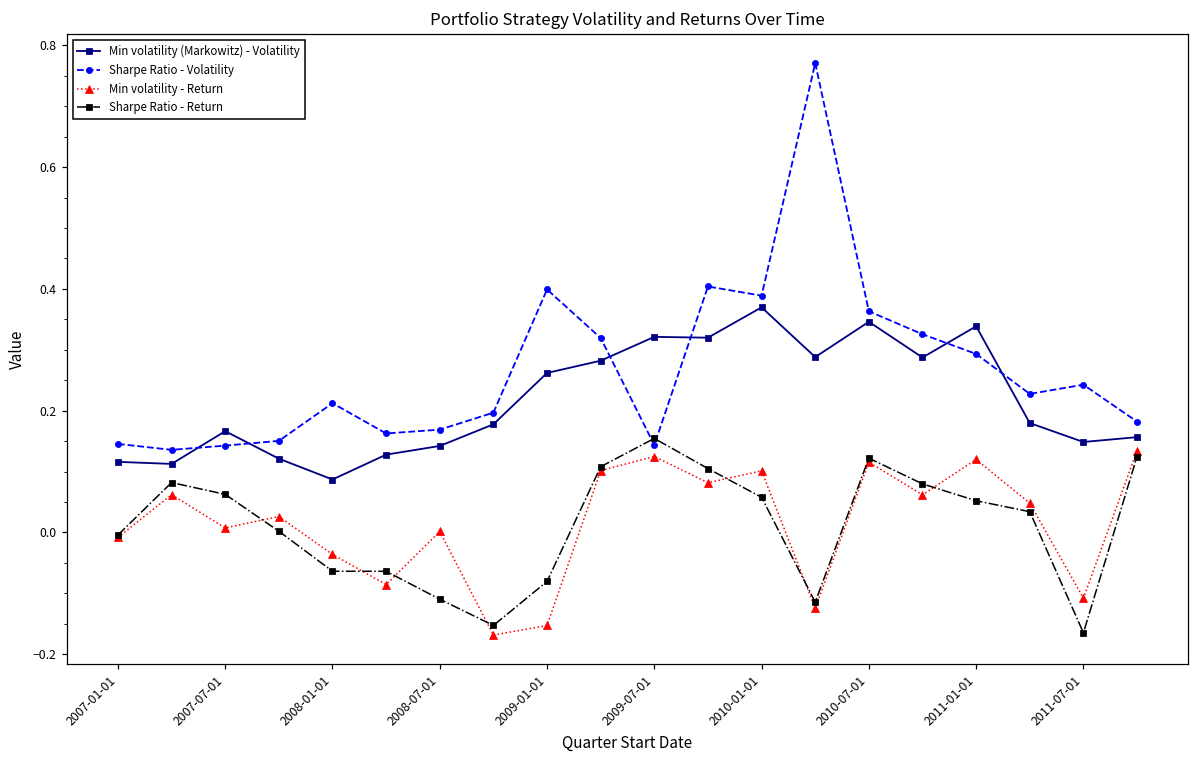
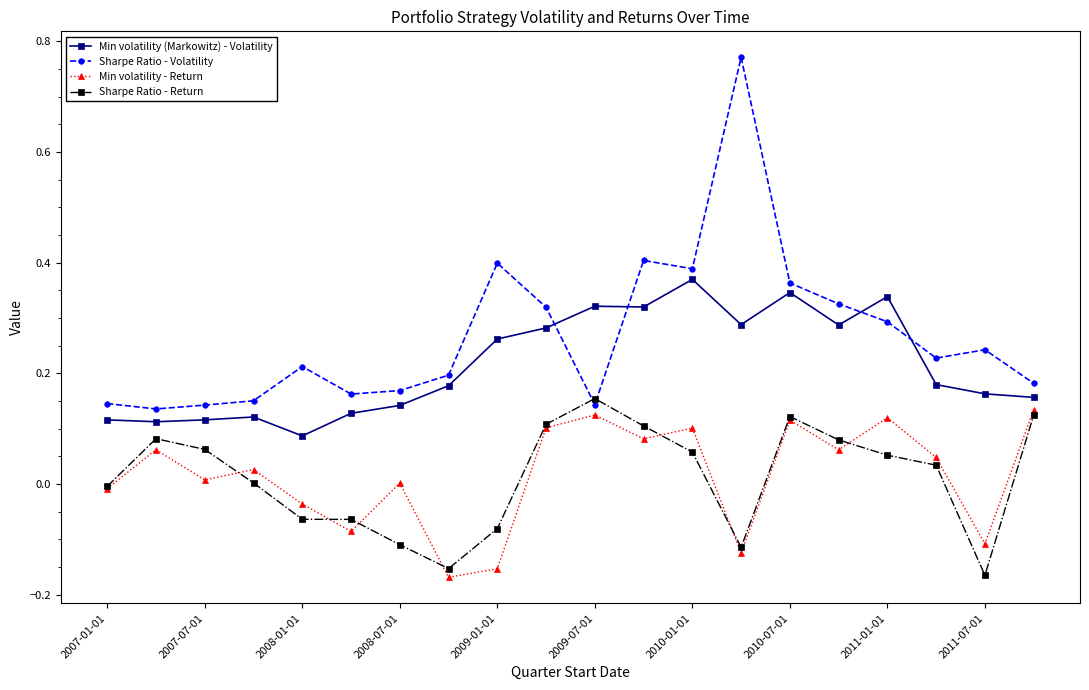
Min volatility (Markowitz) - Volatility, 2007-07-01: 0.17 -> 0.12
Min volatility (Markowitz) - Volatility, 2011-07-01: 0.15 -> 0.16
